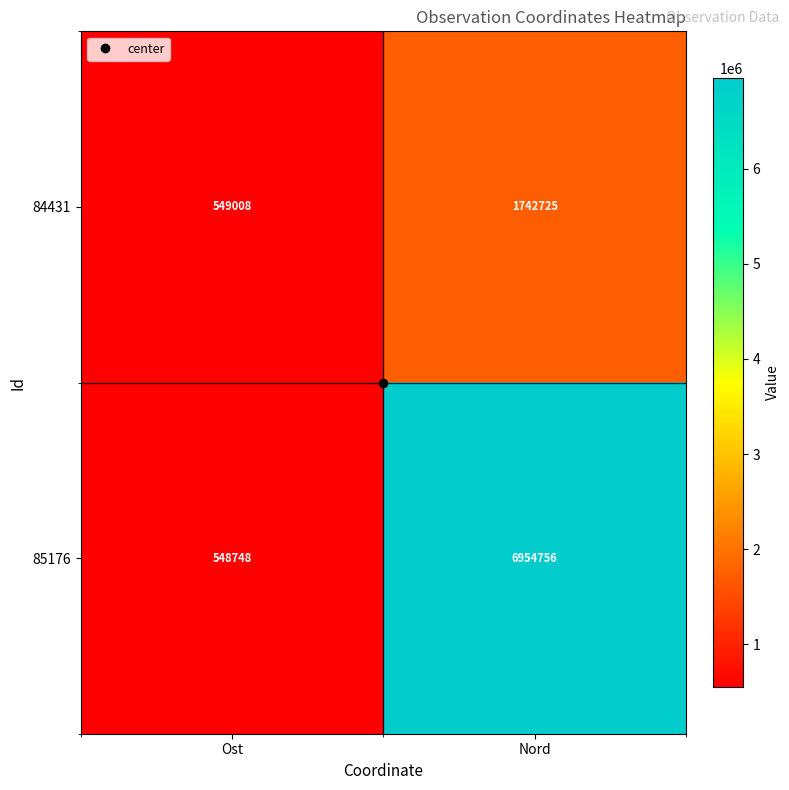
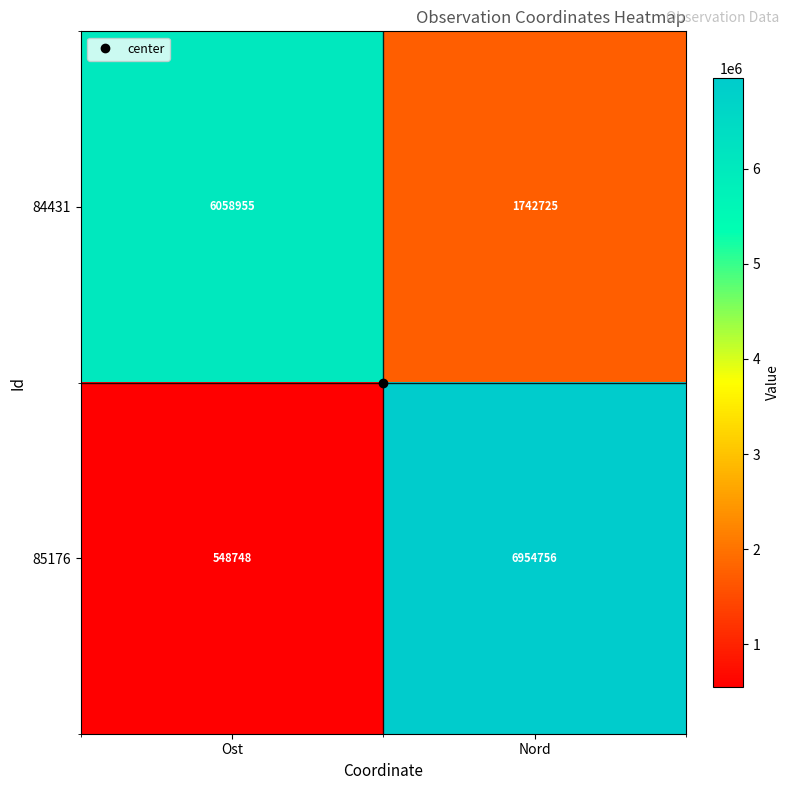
84431, Ost: 549008 -> 6058955
